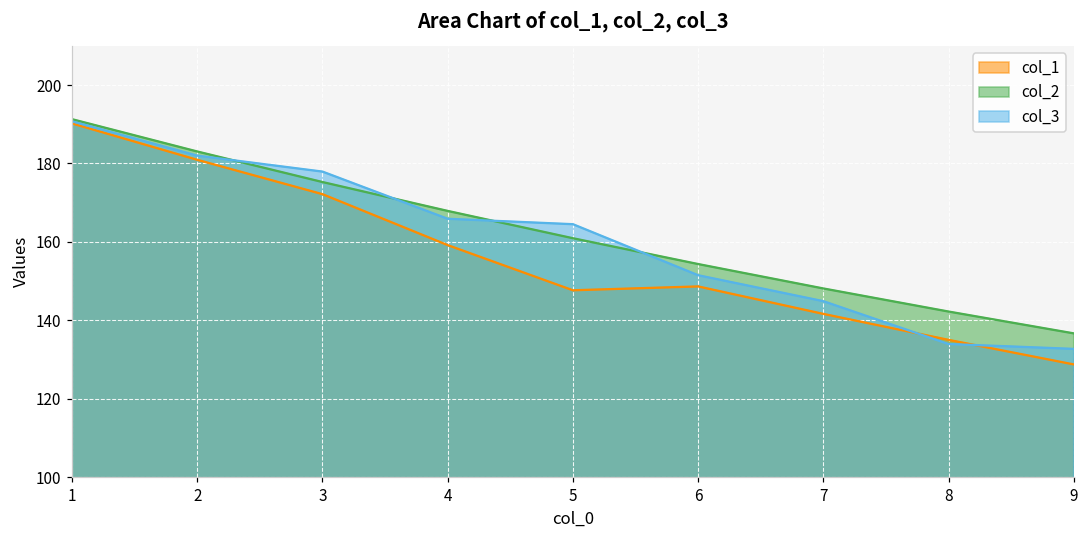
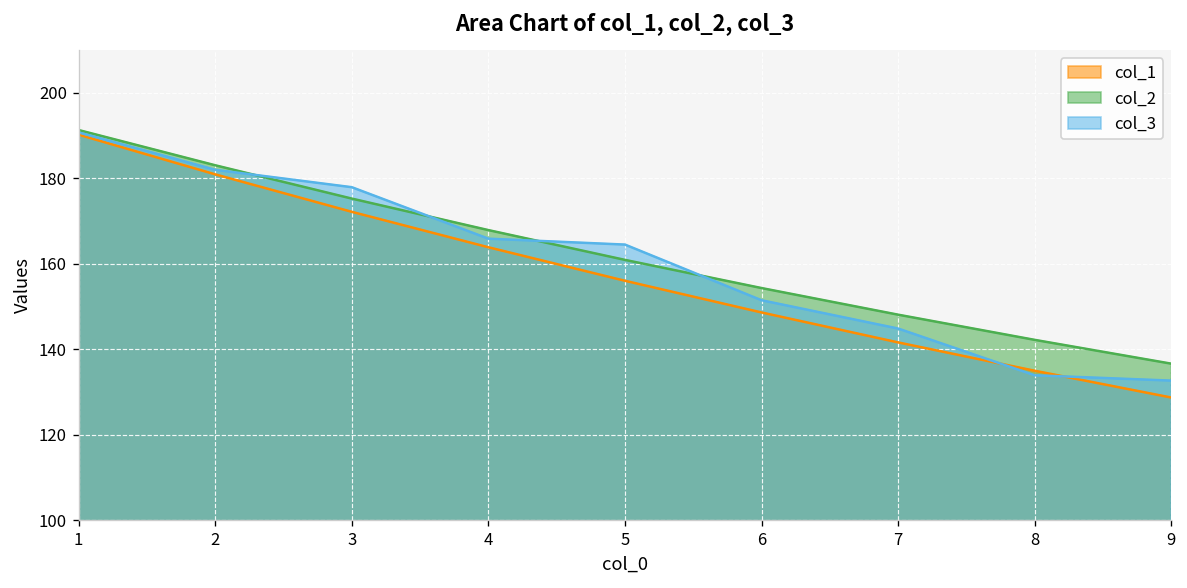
col_1, 4: 159 -> 164
col_1, 5: 148 -> 156
